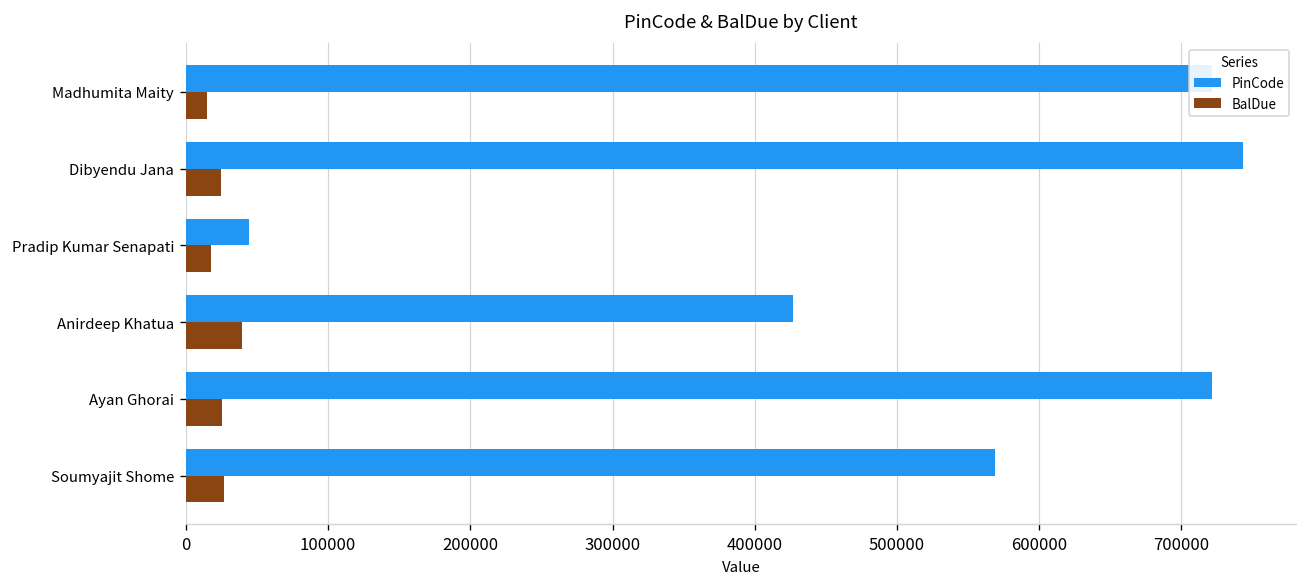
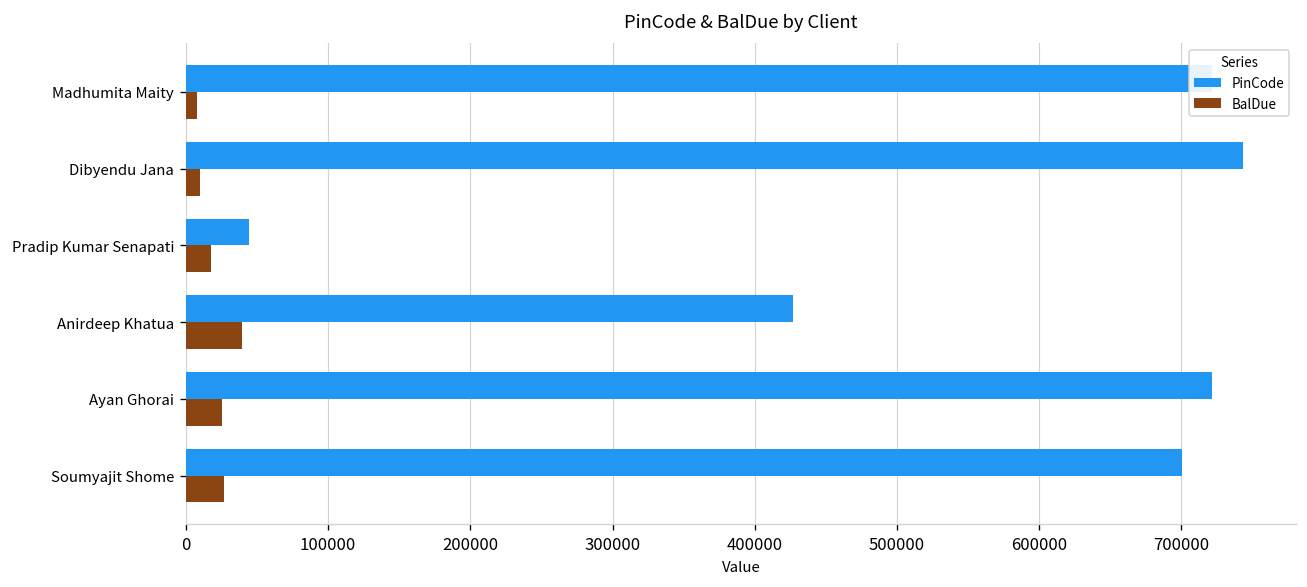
BalDue, Madhumita Maity: 15000 -> 8000
BalDue, Dibyendu Jana: 25000 -> 10000
PinCode, Soumyajit Shome: 569000 -> 700000
